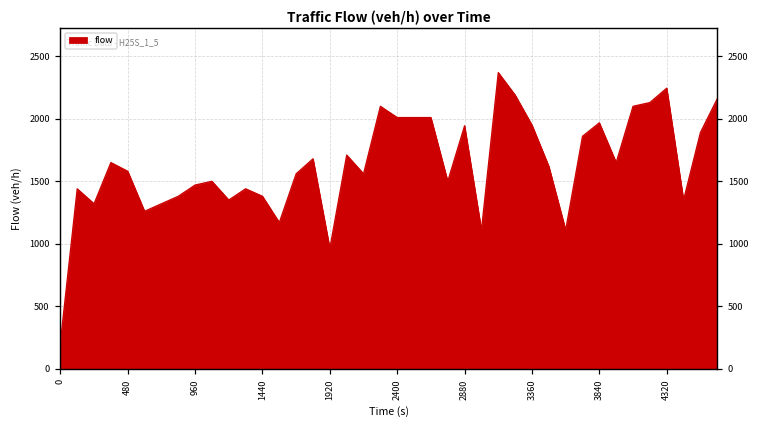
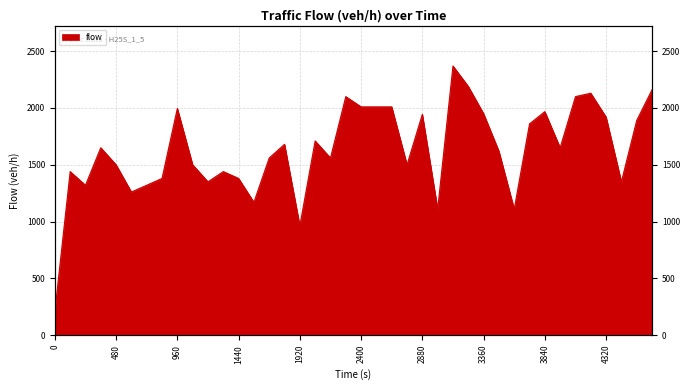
480: 1580 -> 1500
960: 1470 -> 2000
4320: 2250 -> 1920
